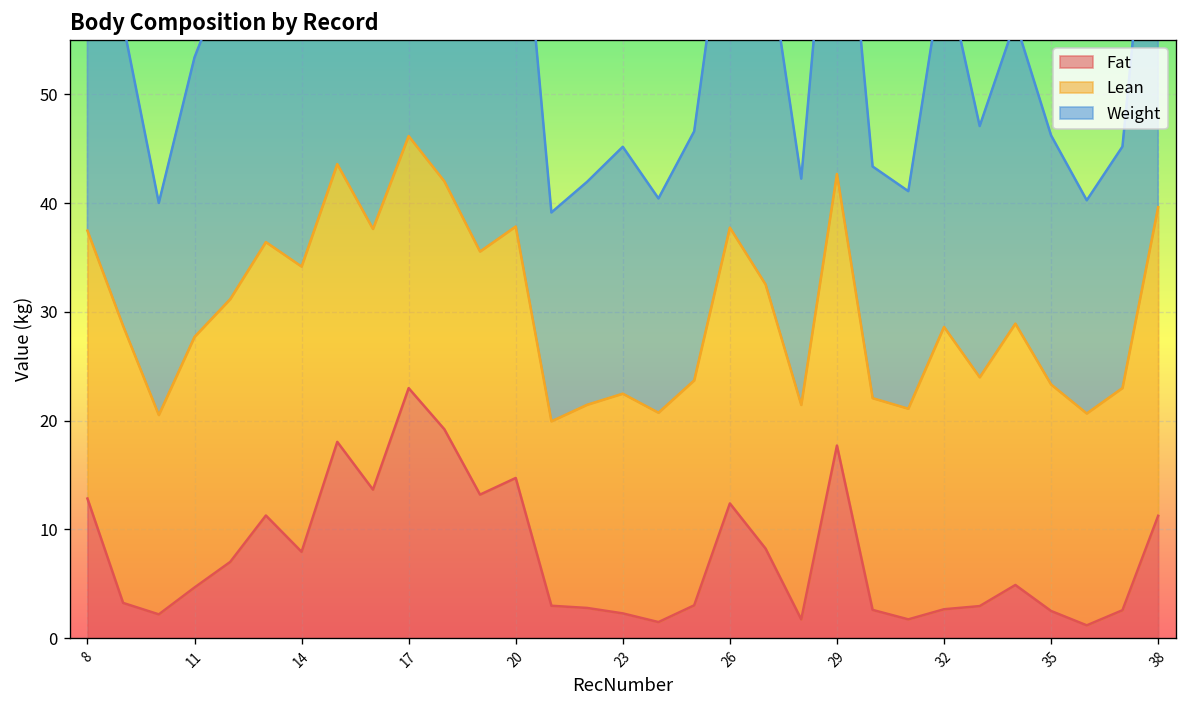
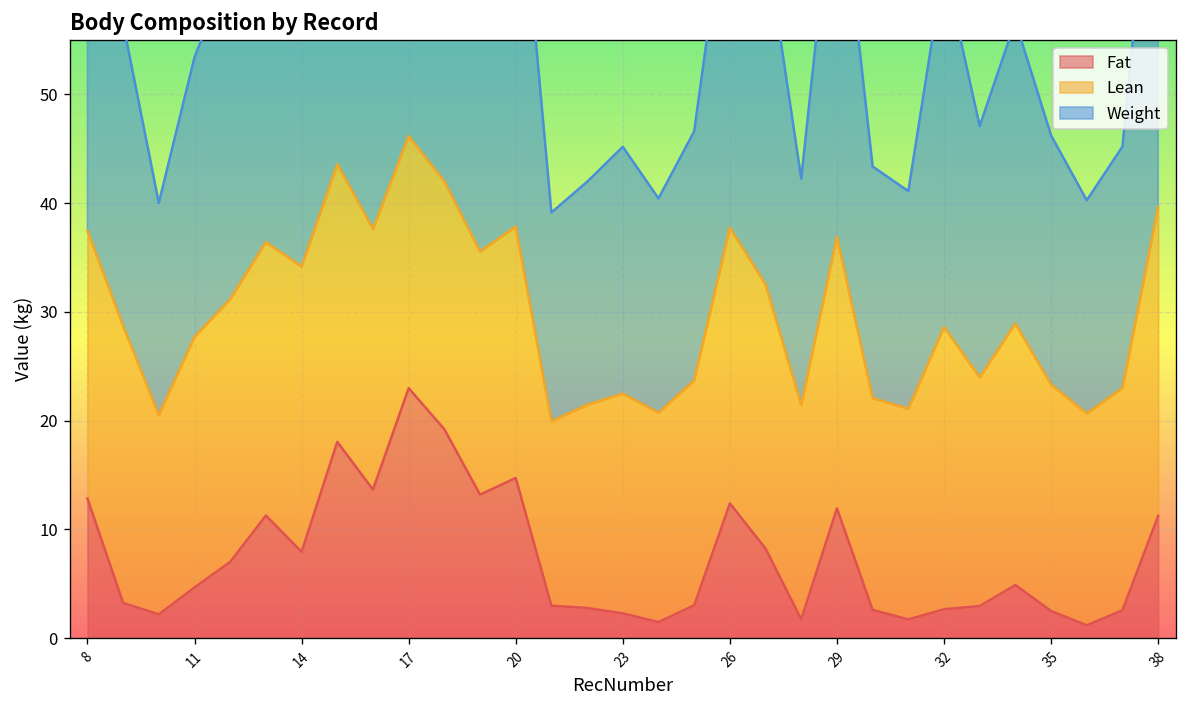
Fat, 29: 18 -> 12
